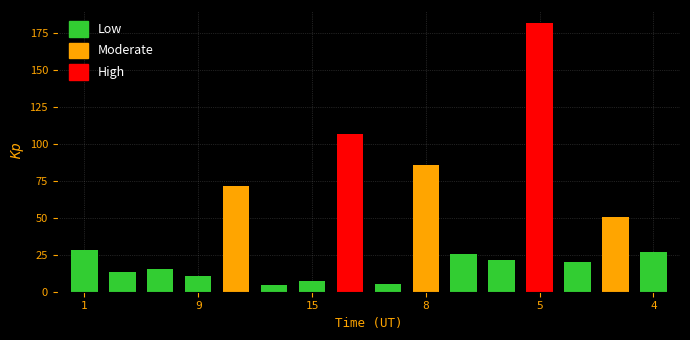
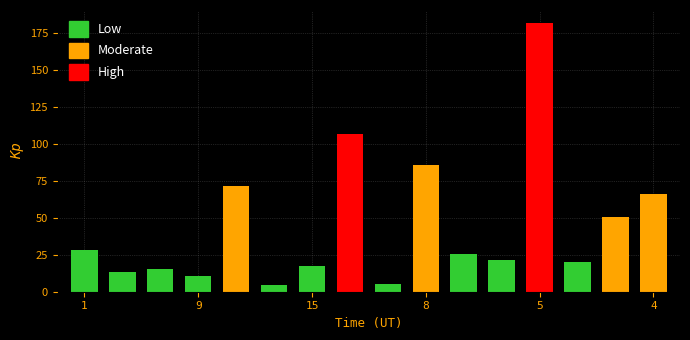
15: 7 -> 18
4: 27 -> 66
